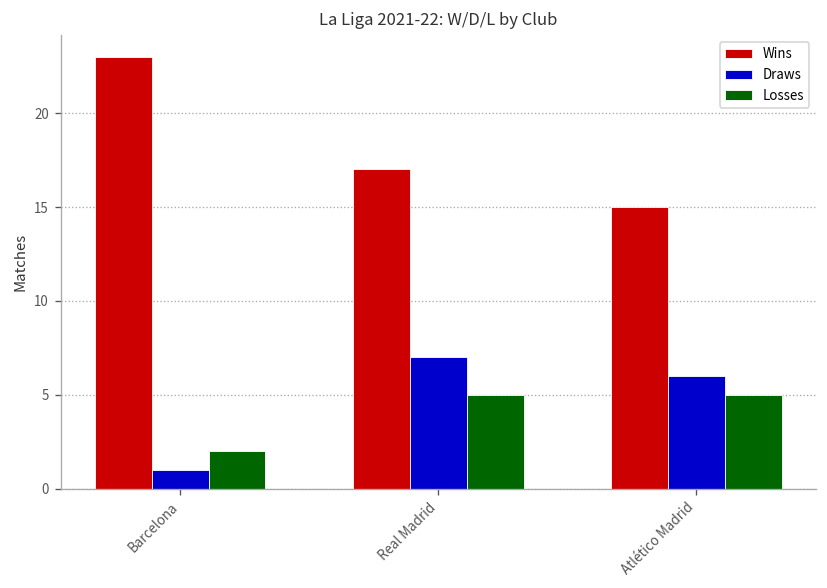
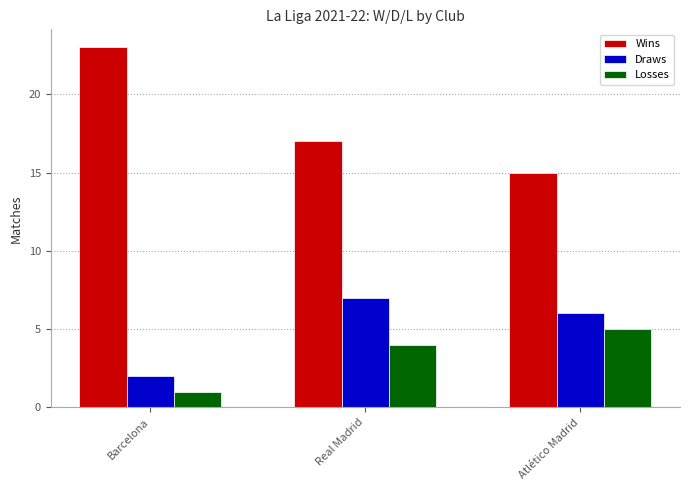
Draws, Barcelona: 1 -> 2
Losses, Barcelona: 2 -> 1
Losses, Real Madrid: 5 -> 4
